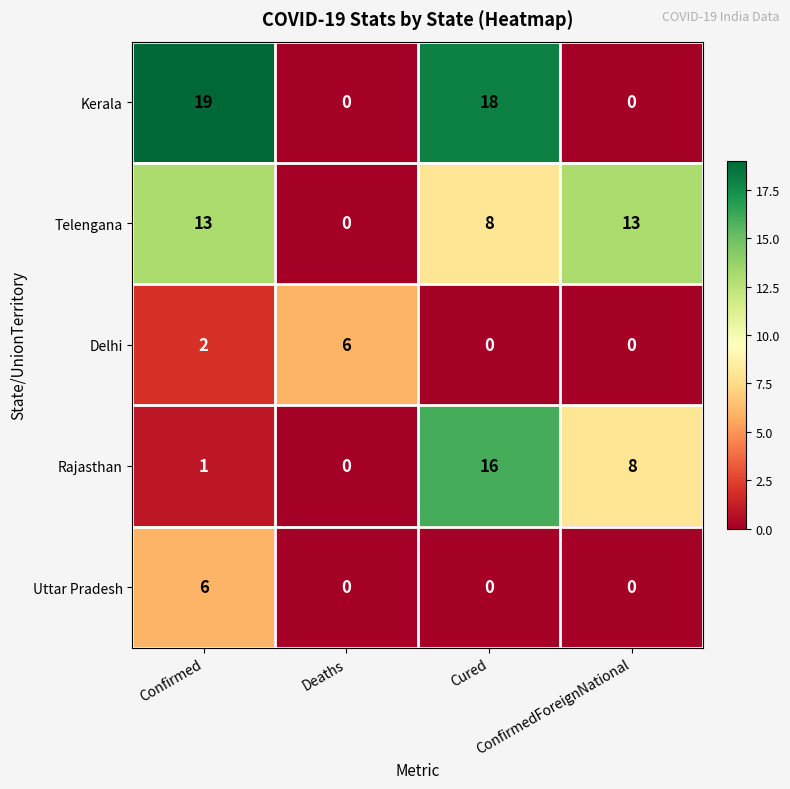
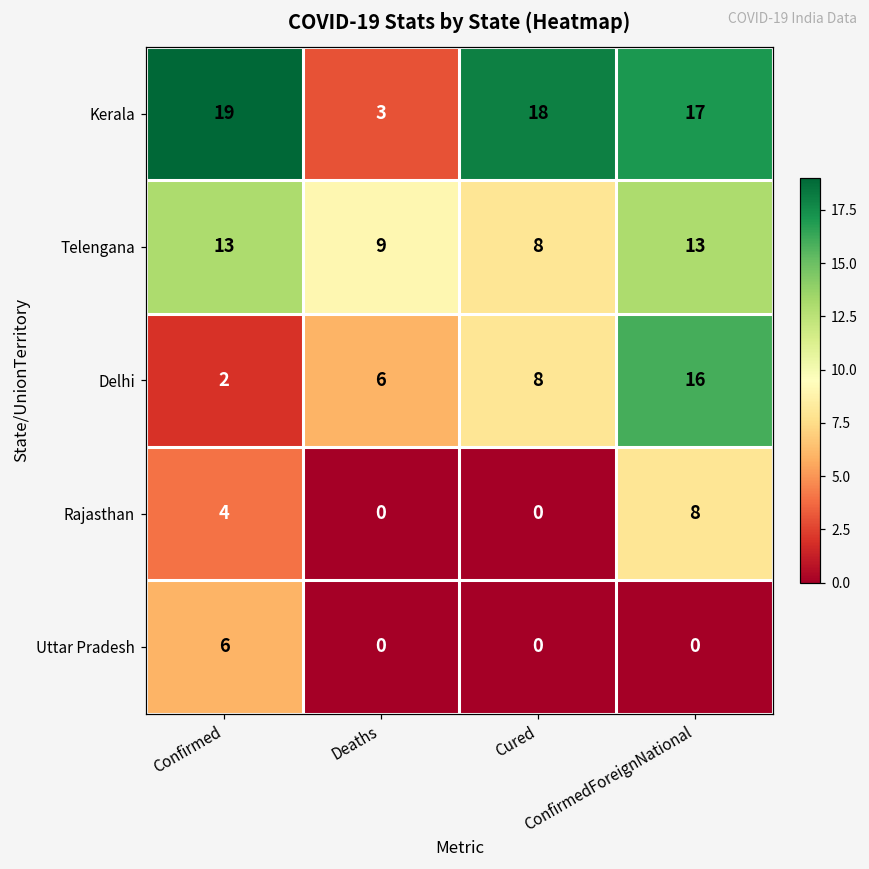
Kerala, Deaths: 0 -> 3
Kerala, ConfirmedForeignNational: 0 -> 17
Telengana, Deaths: 0 -> 9
Delhi, Cured: 0 -> 8
Delhi, ConfirmedForeignNational: 0 -> 16
Rajasthan, Confirmed: 1 -> 4
Rajasthan, Cured: 16 -> 0
